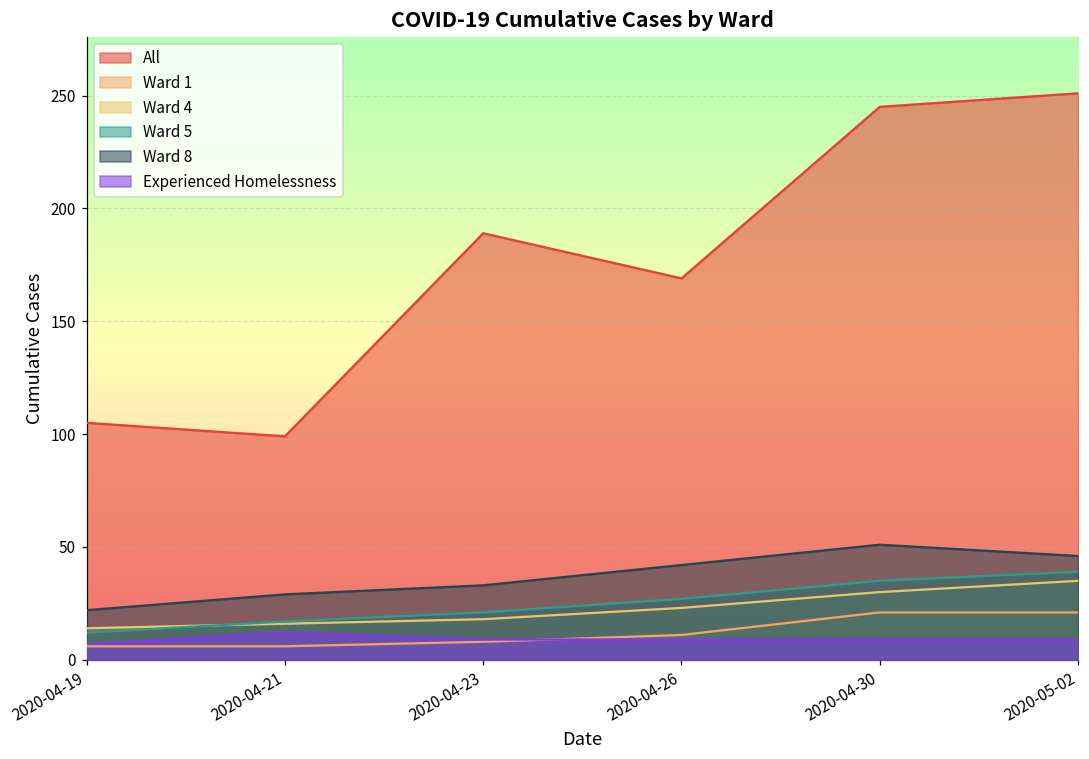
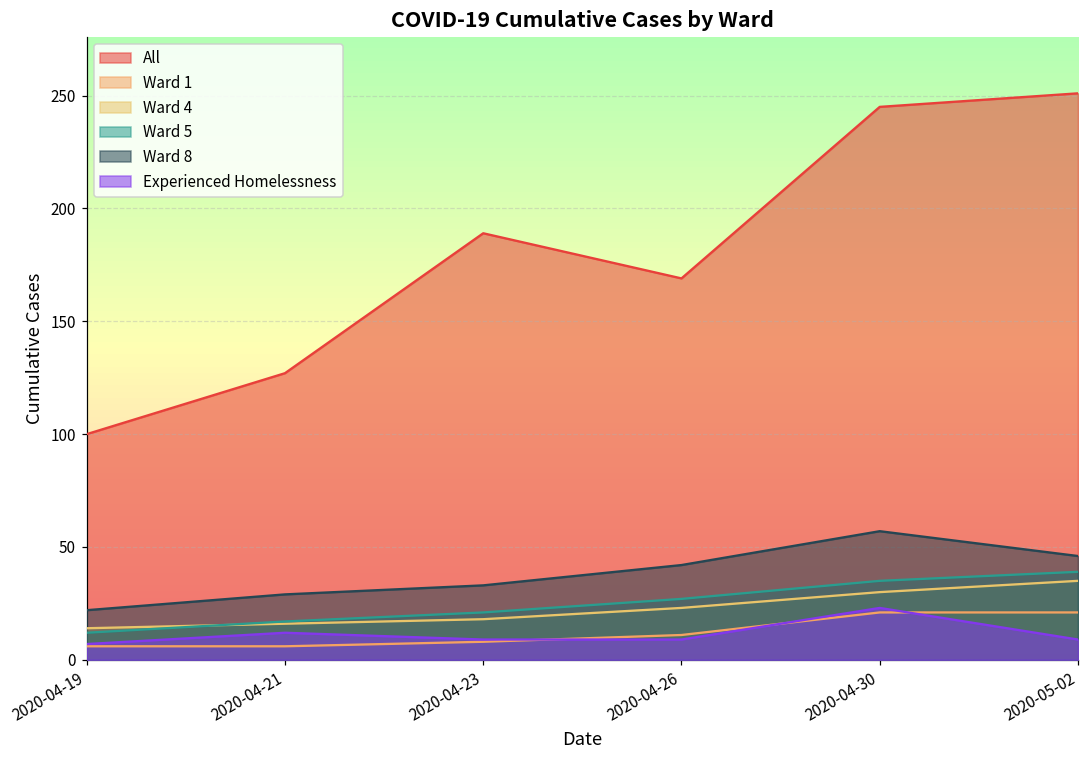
All, 2020-04-19: 105 -> 100
All, 2020-04-21: 99 -> 127
Ward 8, 2020-04-30: 51 -> 57
Experienced Homelessness, 2020-04-30: 9 -> 23
